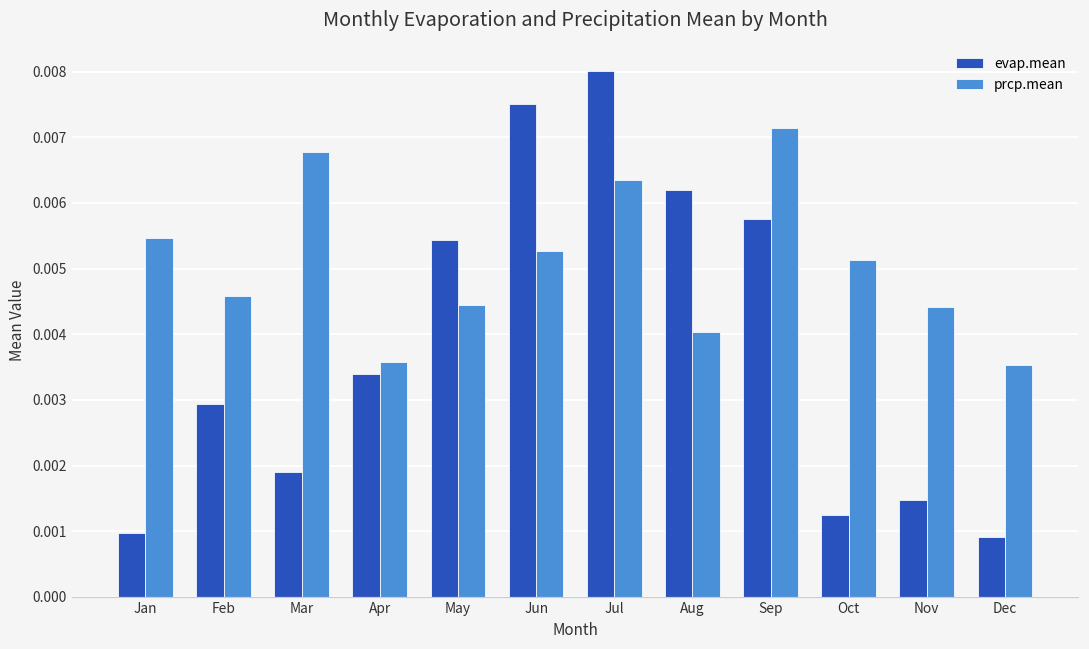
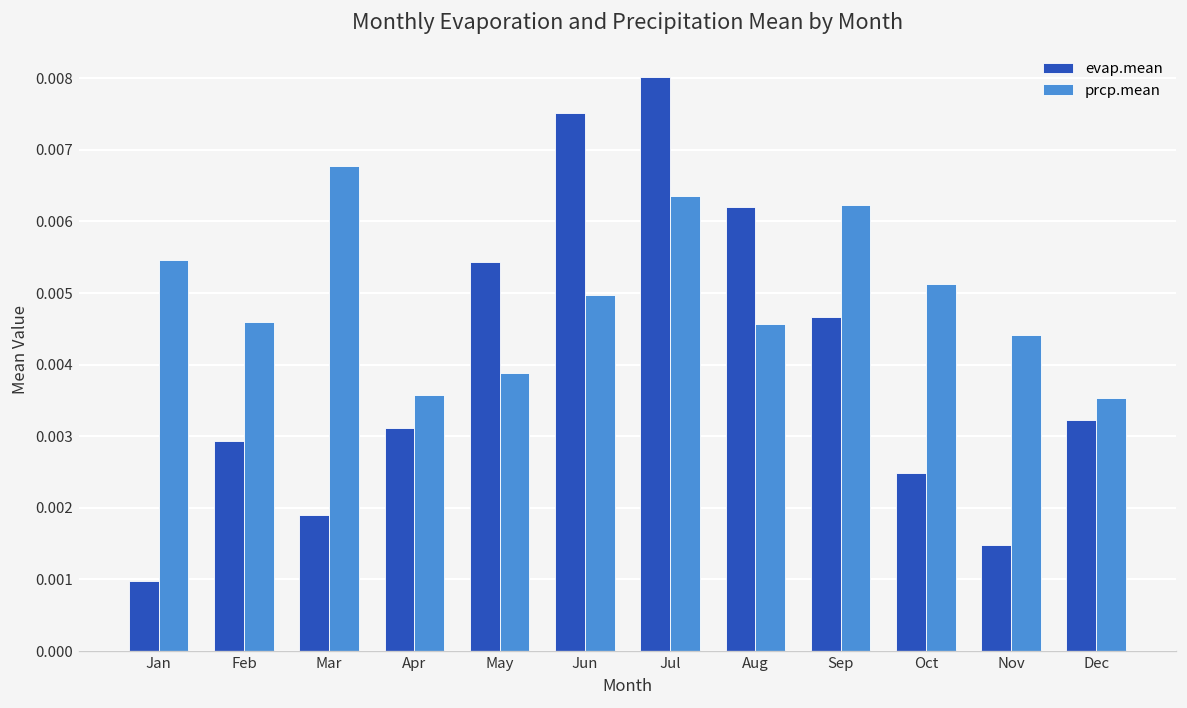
evap.mean, Apr: 0.0034 -> 0.0031
prcp.mean, May: 0.0045 -> 0.0039
prcp.mean, Jun: 0.0053 -> 0.0050
prcp.mean, Aug: 0.0040 -> 0.0046
evap.mean, Sep: 0.0058 -> 0.0047
prcp.mean, Sep: 0.0071 -> 0.0062
evap.mean, Oct: 0.0013 -> 0.0025
evap.mean, Dec: 0.0009 -> 0.0032
